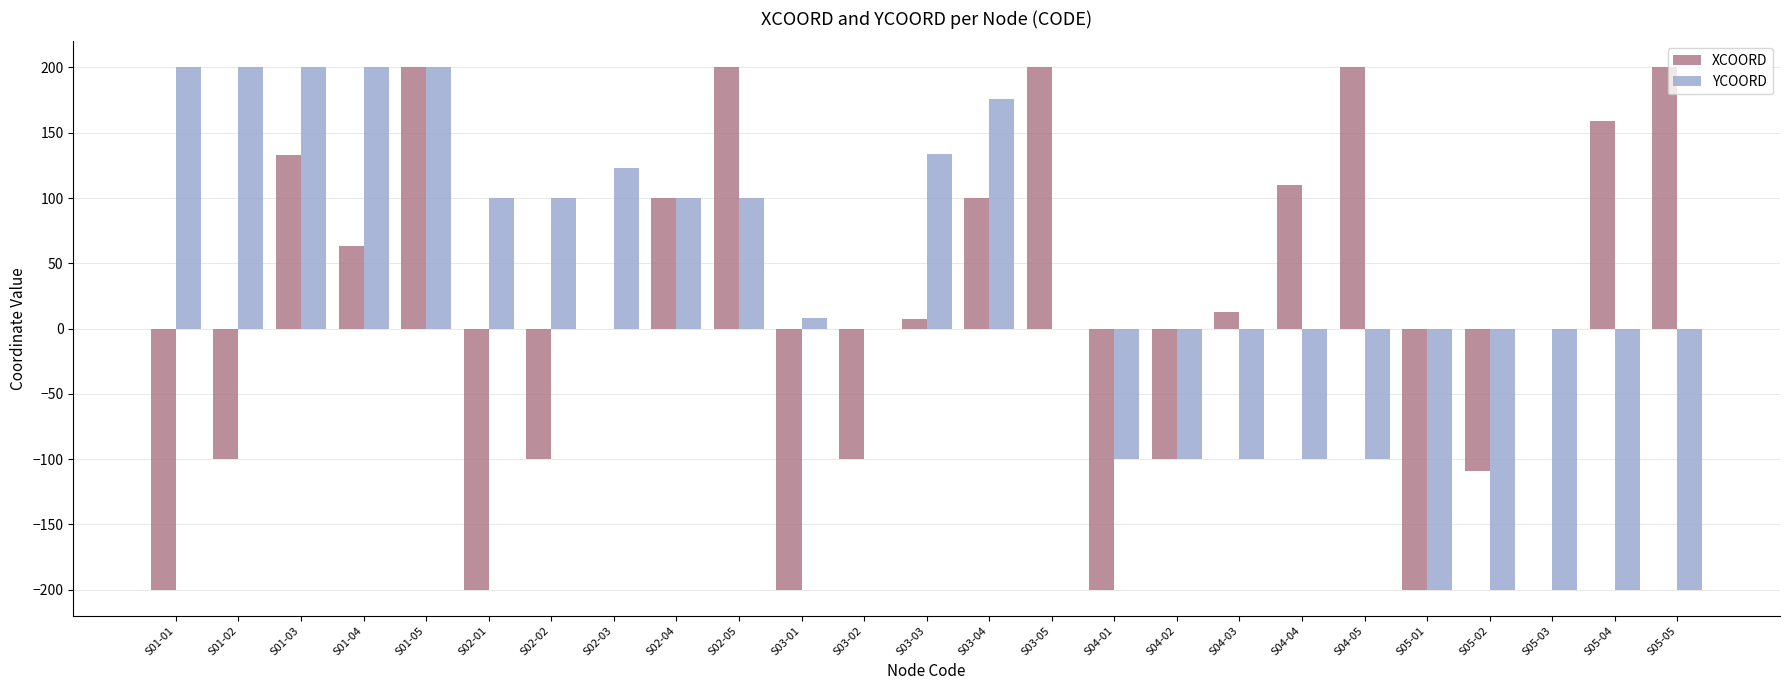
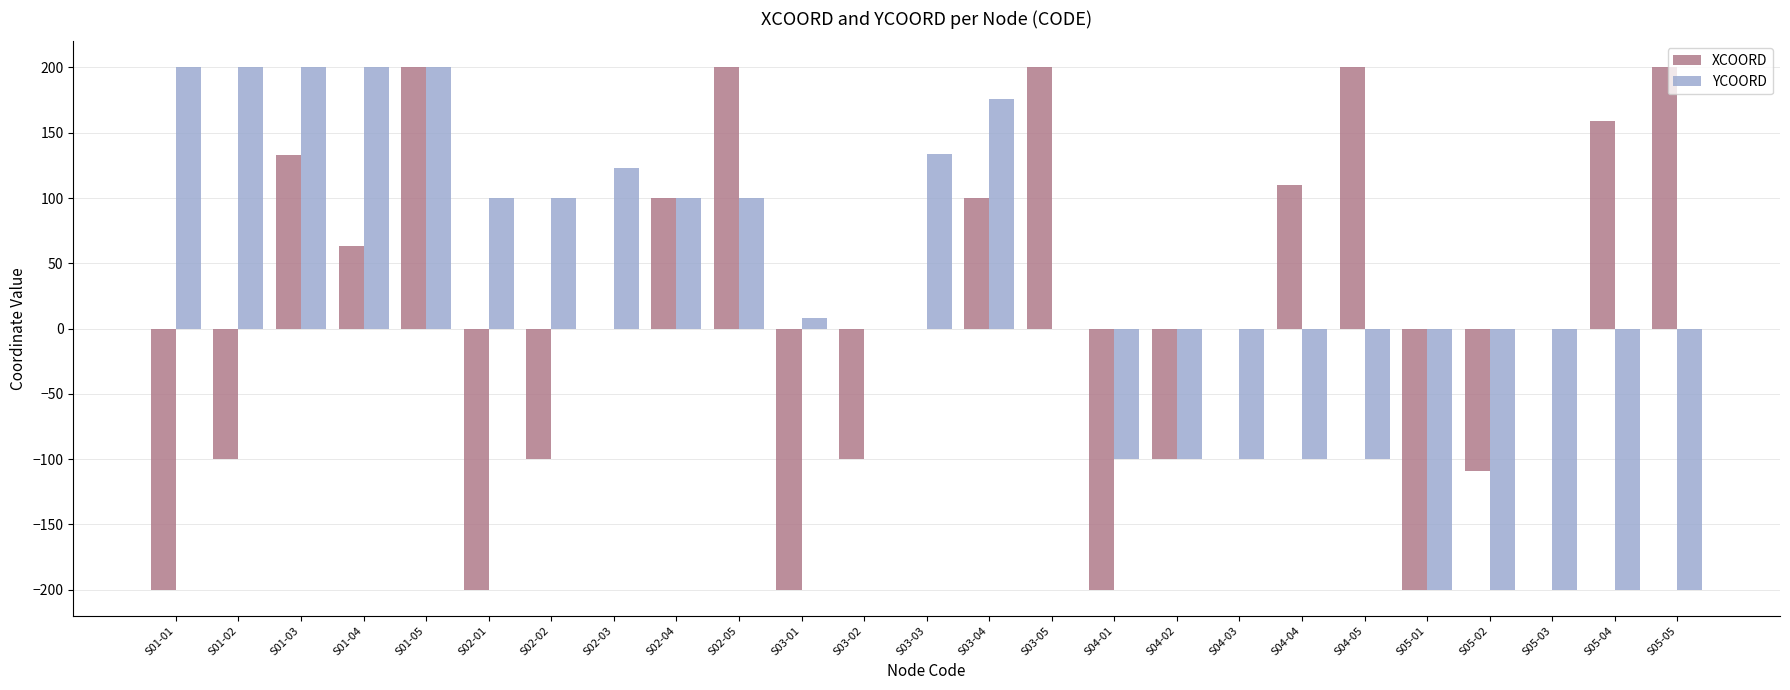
XCOORD, S03-03: 7 -> 0
XCOORD, S04-03: 13 -> 0
